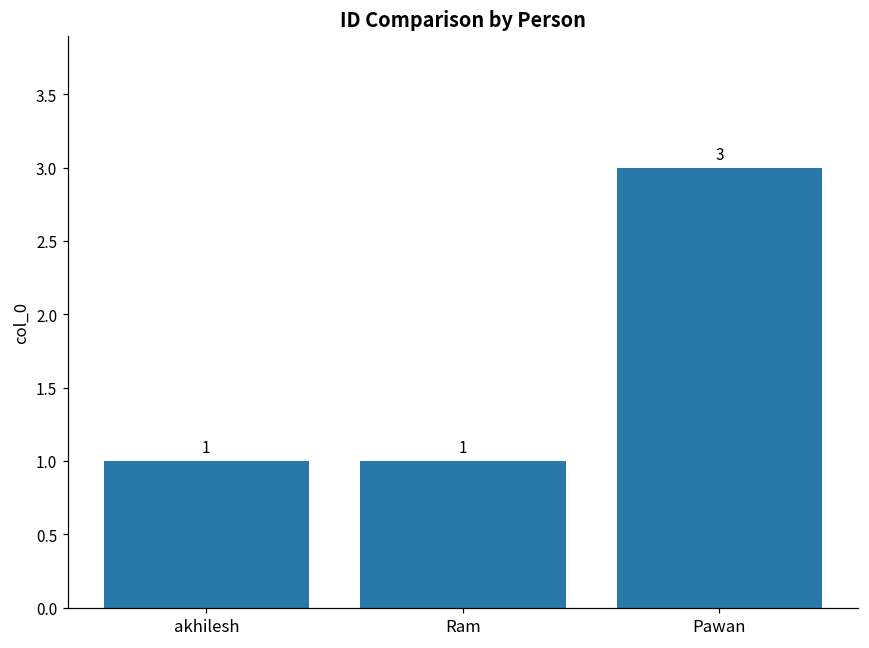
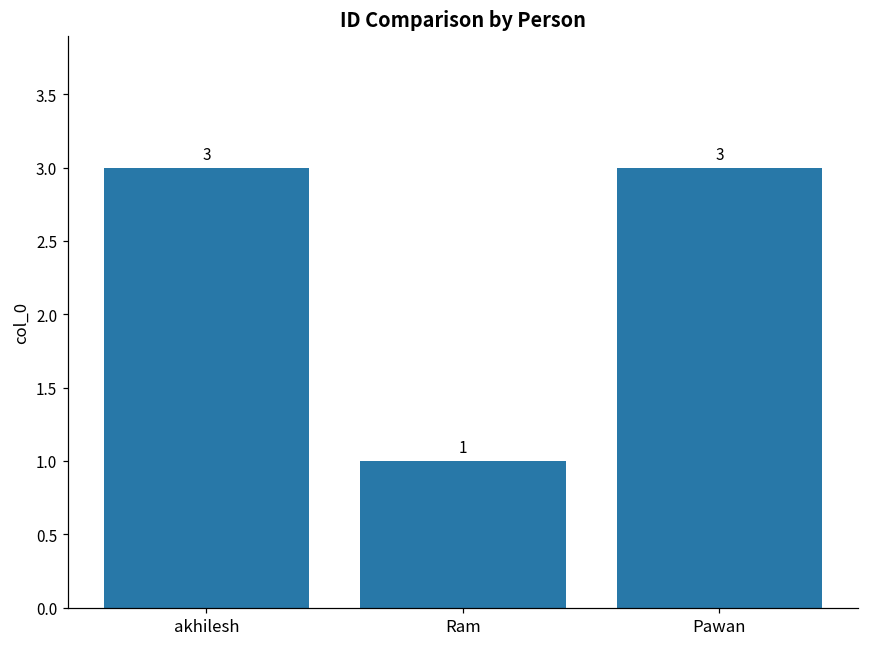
akhilesh: 1 -> 3
